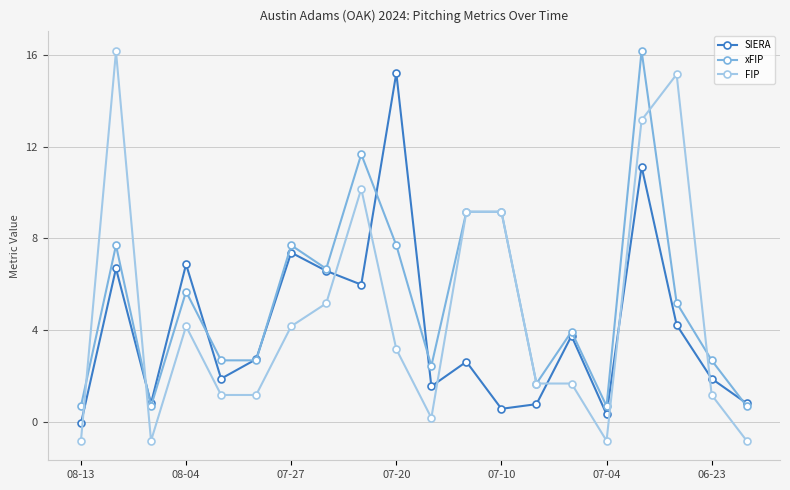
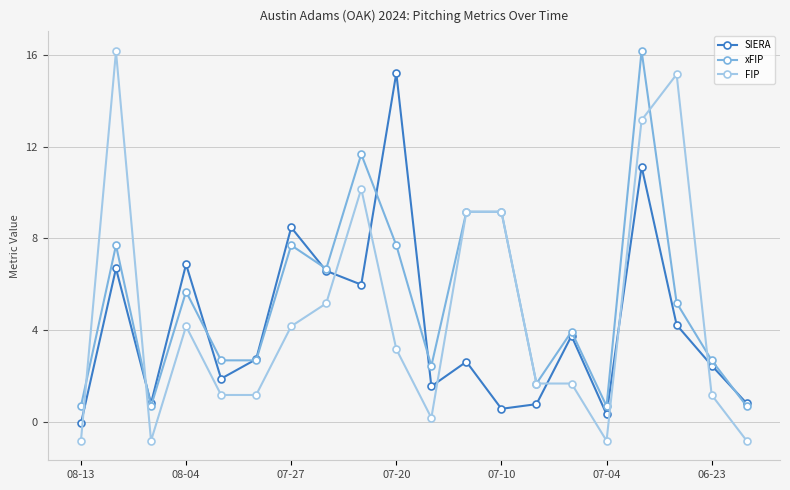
SIERA, 07-27: 7.4 -> 8.5
SIERA, 06-23: 1.9 -> 2.5
